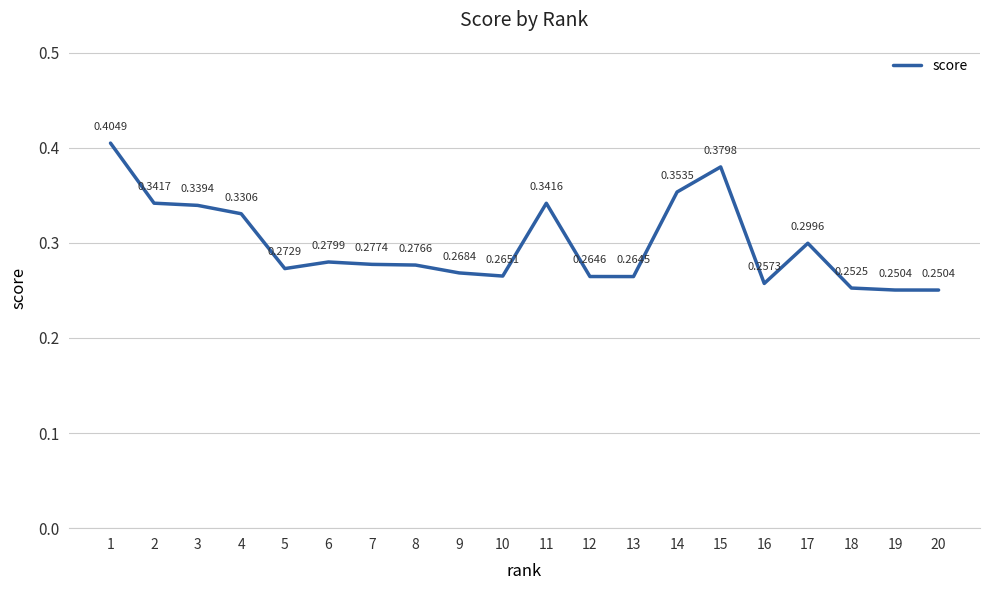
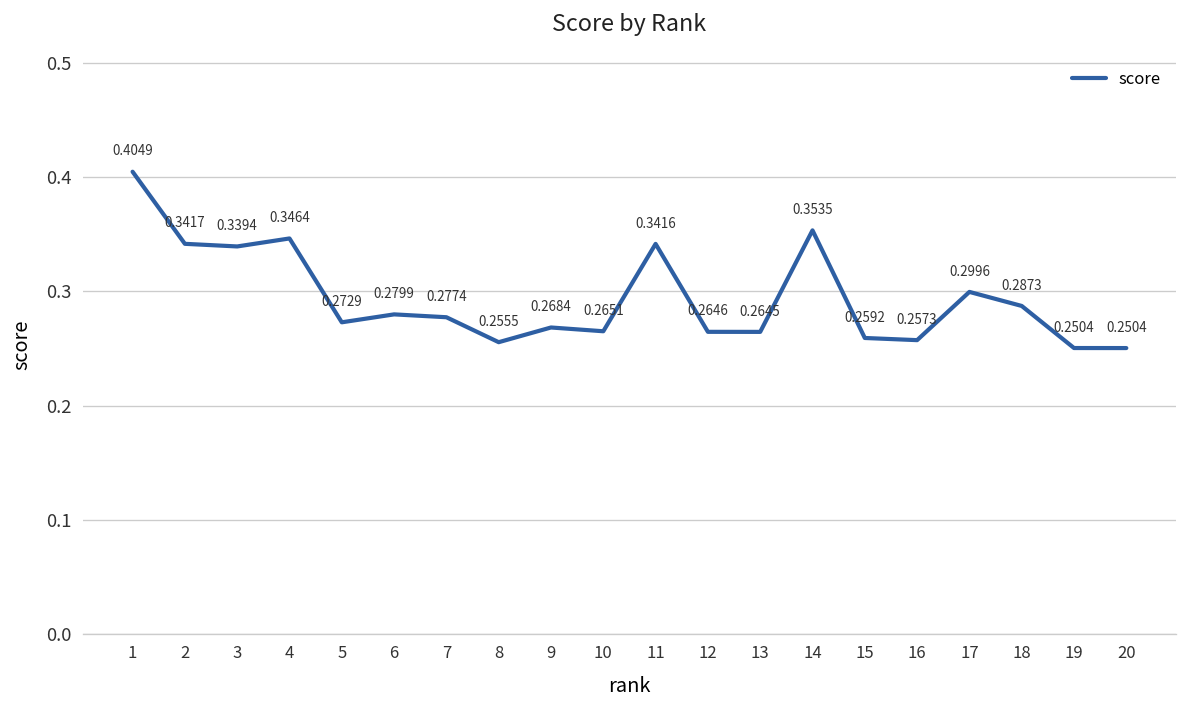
4: 0.3306 -> 0.3464
8: 0.2766 -> 0.2555
15: 0.3798 -> 0.2592
18: 0.2525 -> 0.2873
